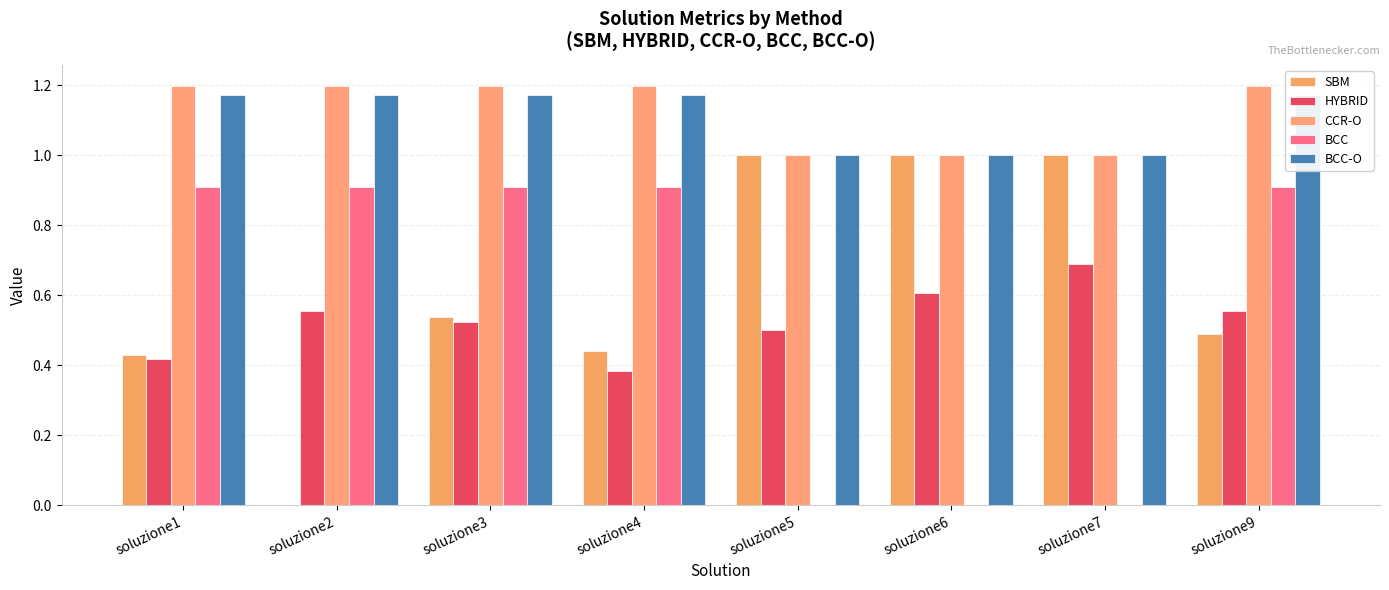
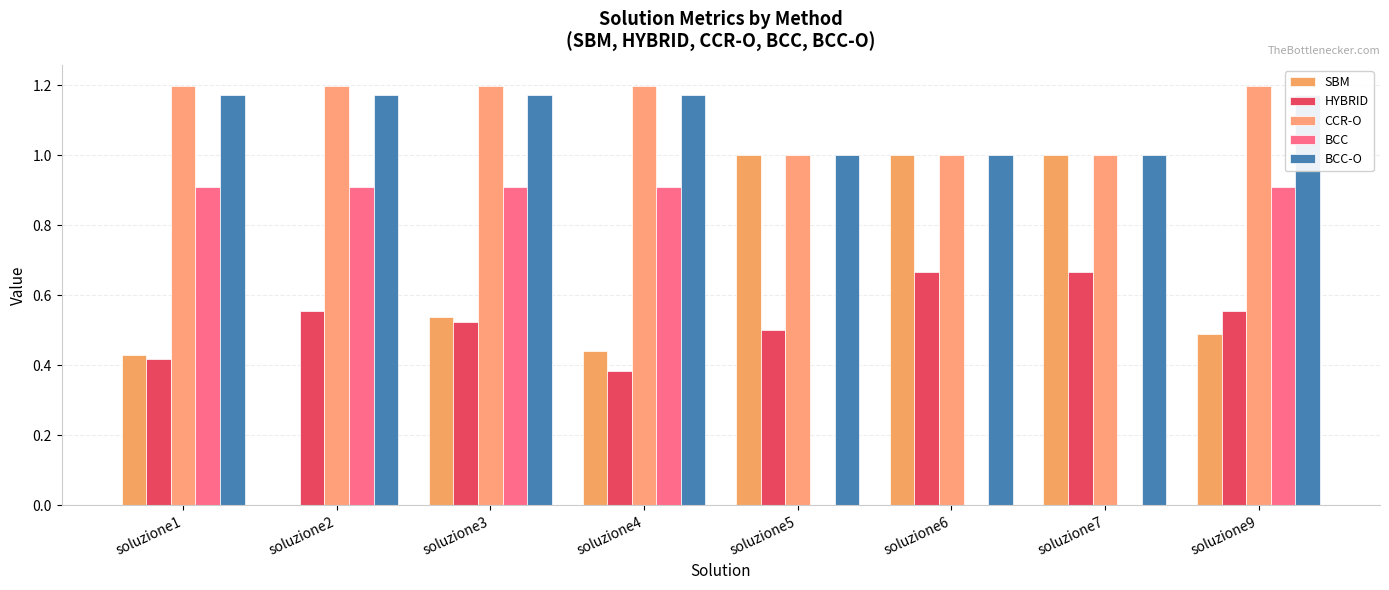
HYBRID, soluzione6: 0.61 -> 0.67
HYBRID, soluzione7: 0.69 -> 0.67
